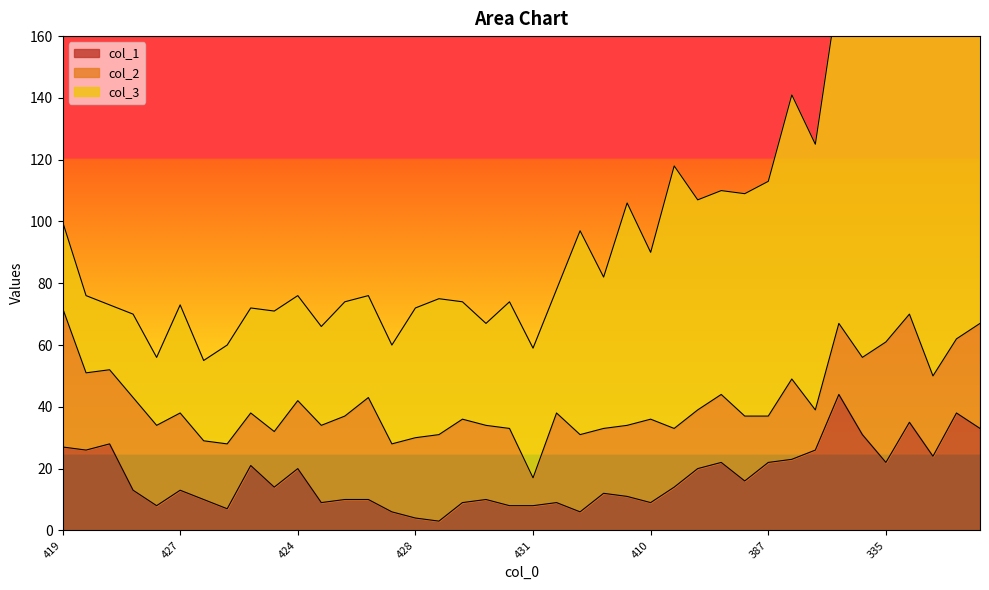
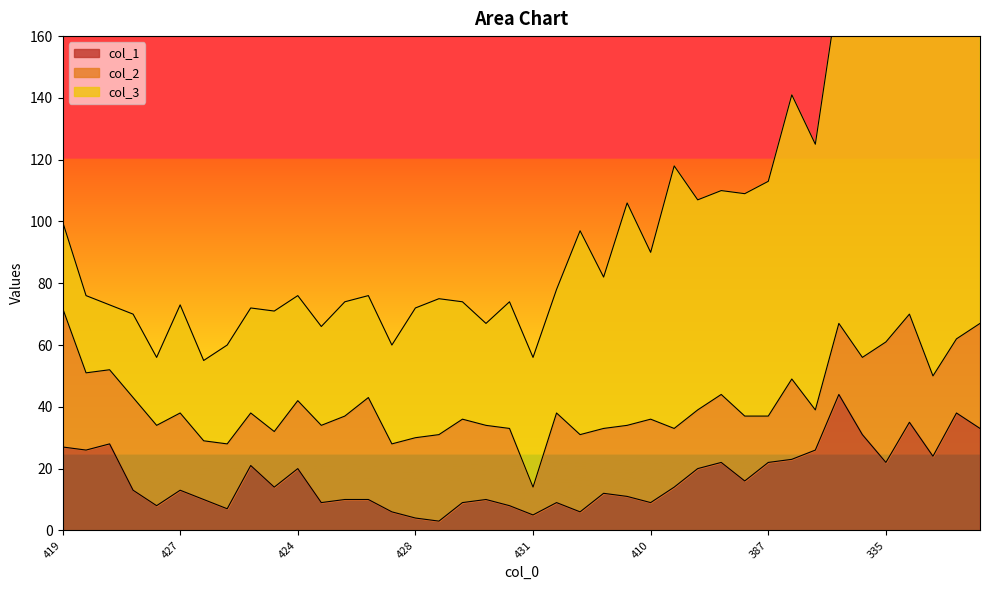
col_1, 431: 8 -> 5
